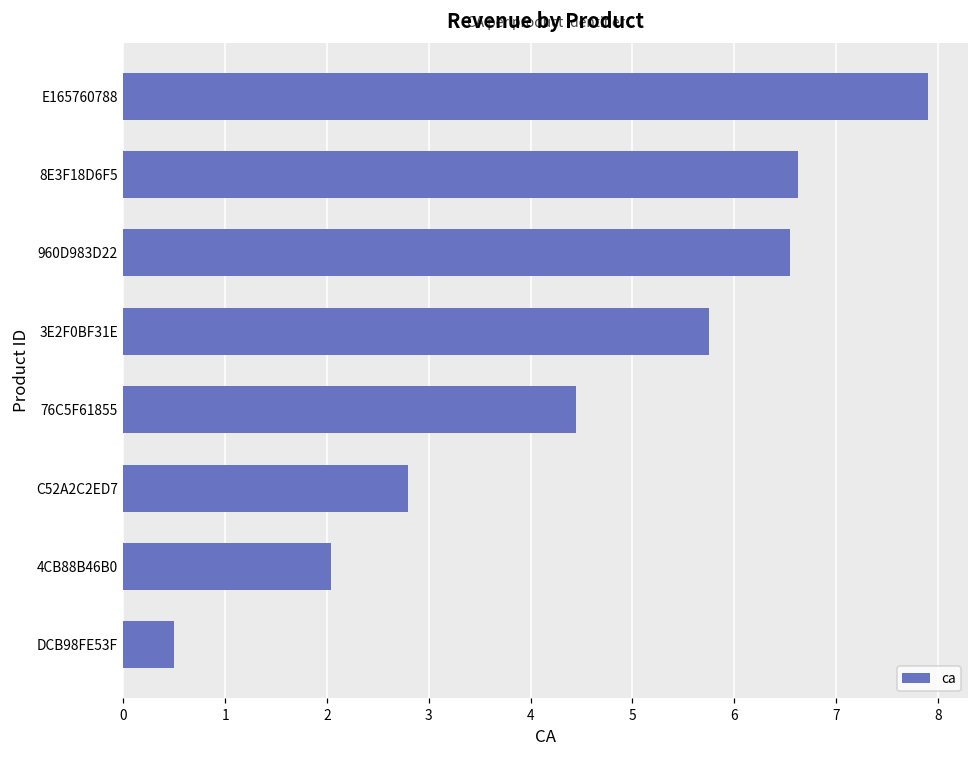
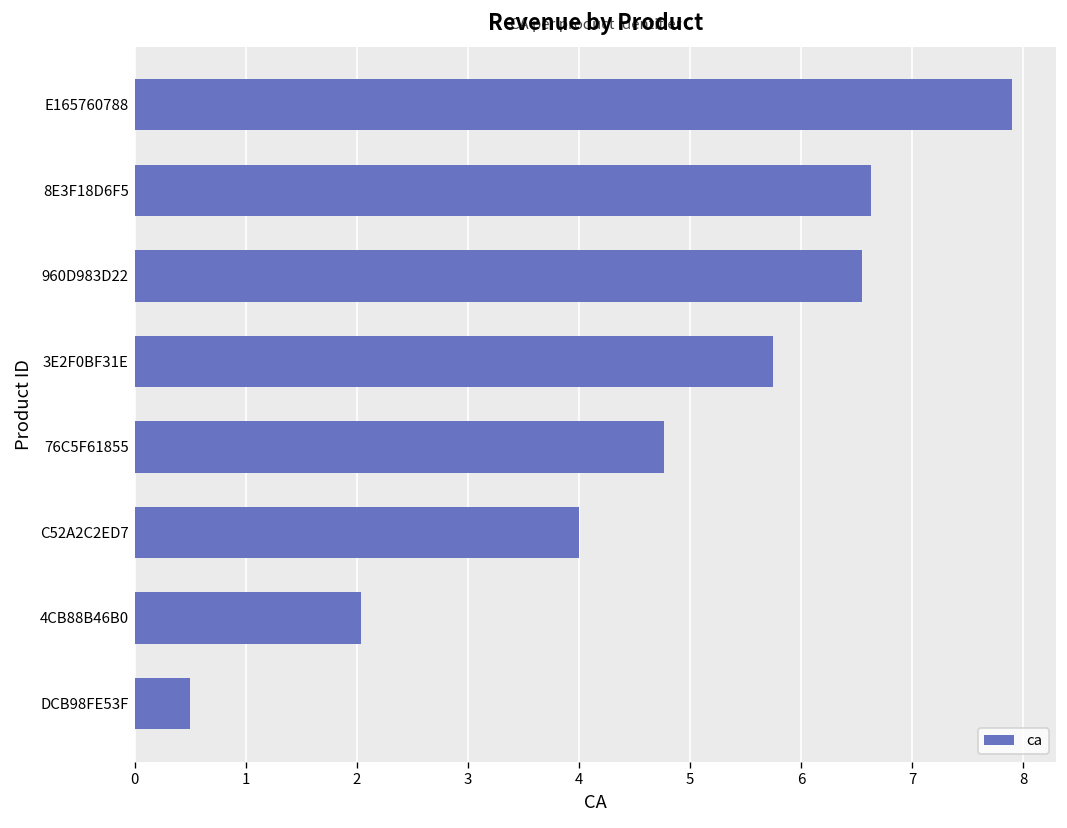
76C5F61855: 4.5 -> 4.8
C52A2C2ED7: 2.8 -> 4.0
